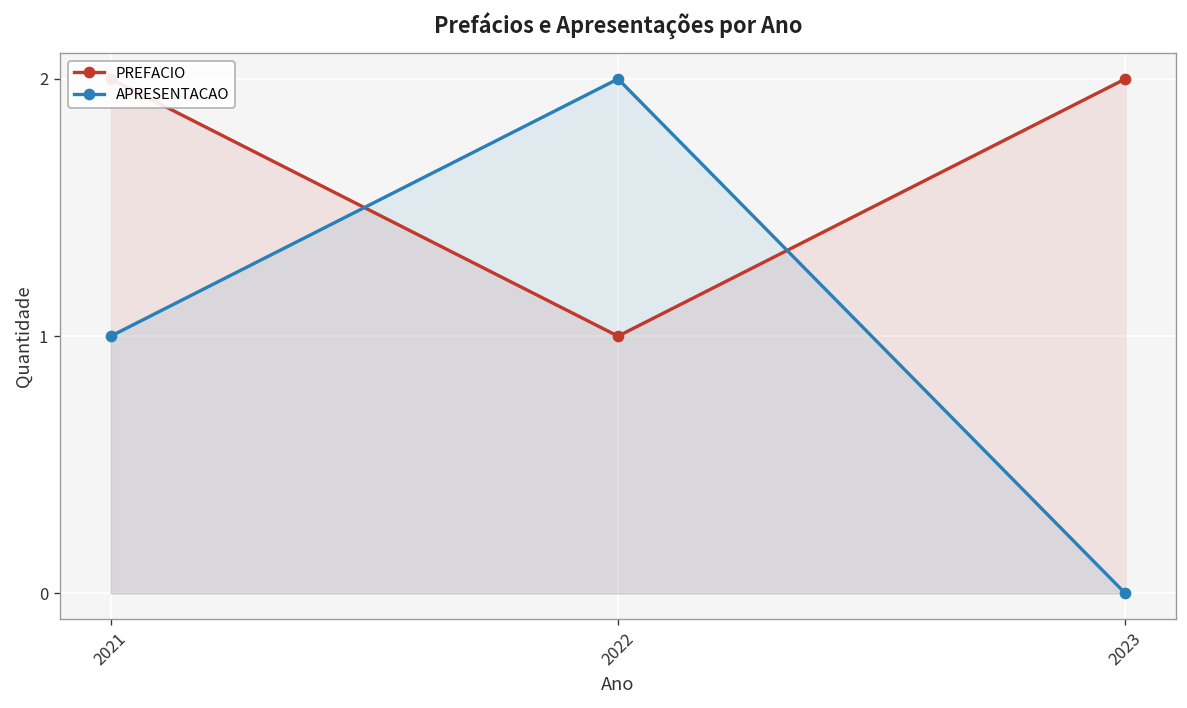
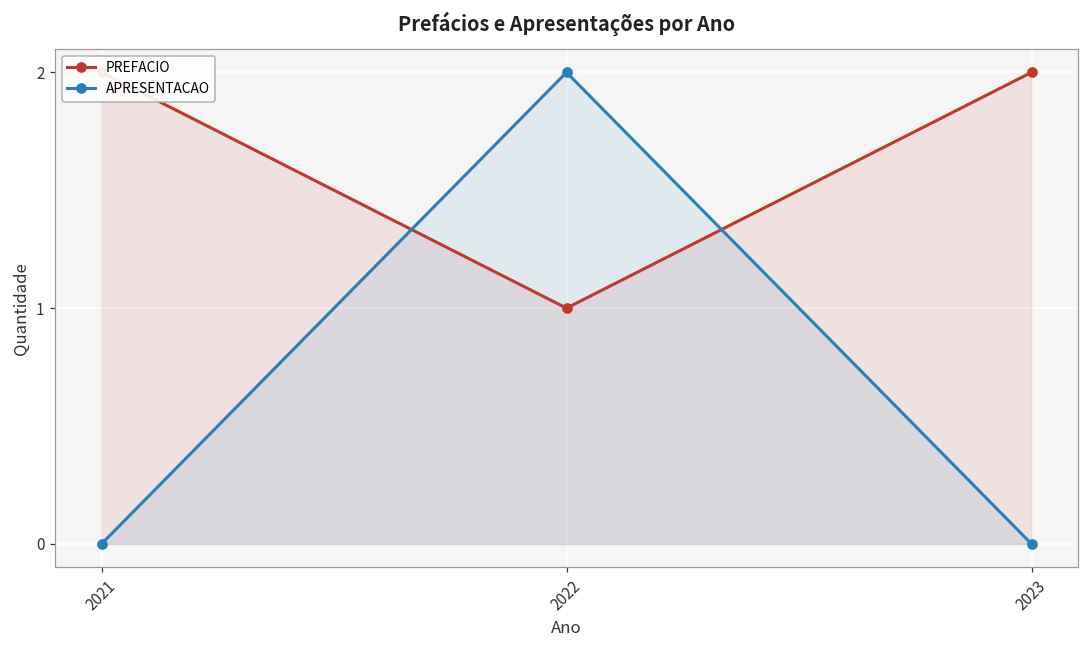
APRESENTACAO, 2021: 1 -> 0
